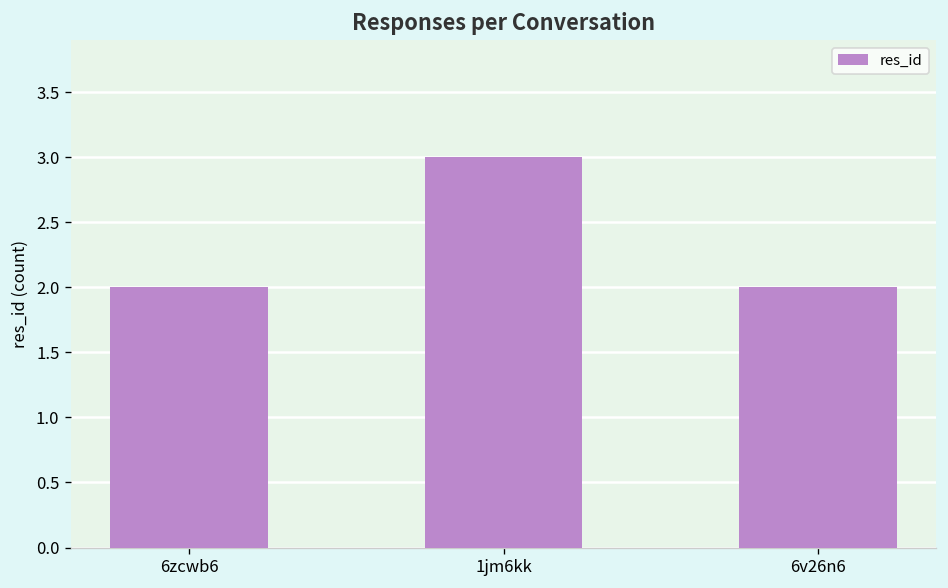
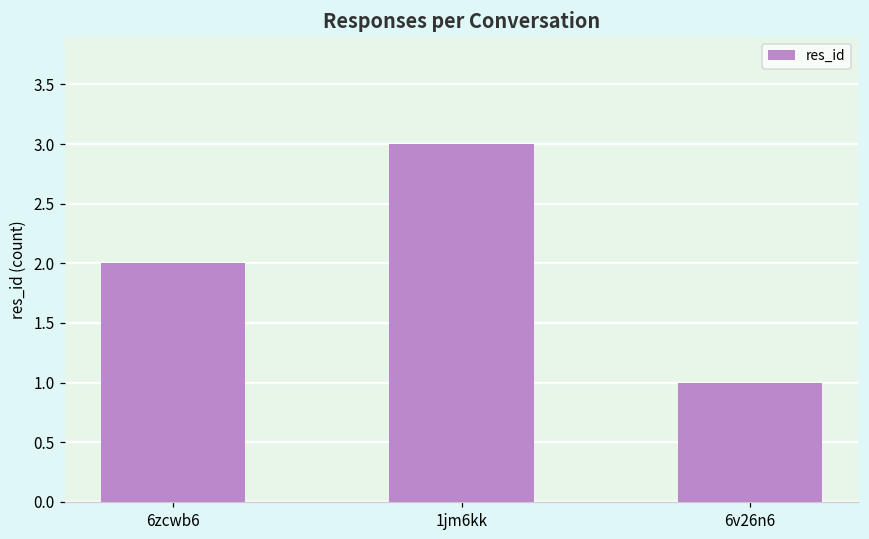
6v26n6: 2 -> 1
